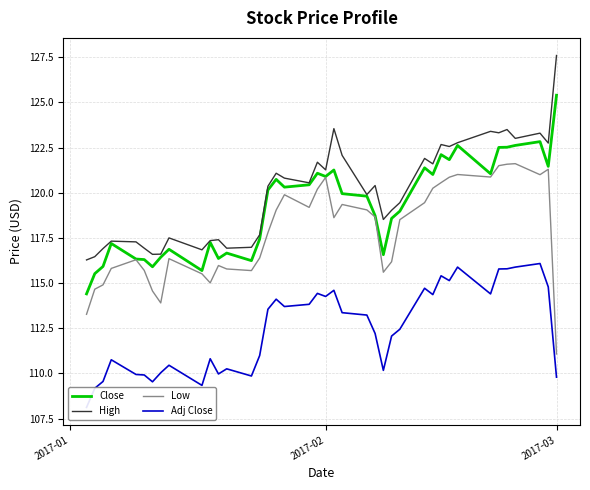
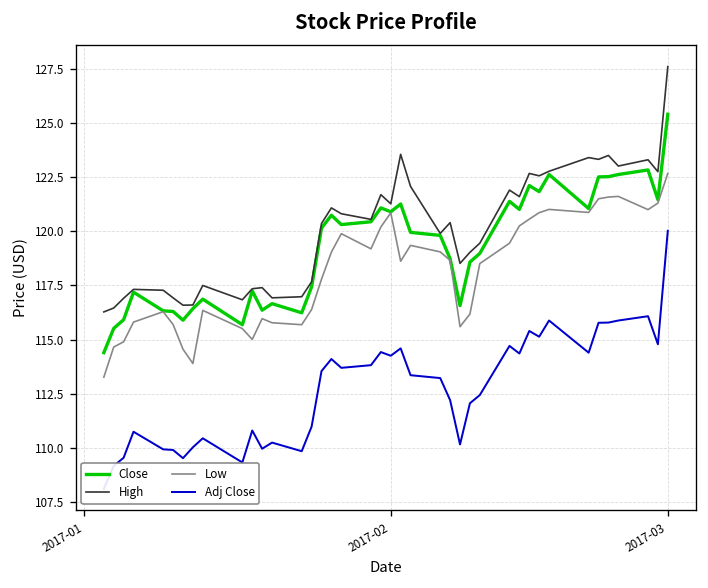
Low, 2017-03: 111.1 -> 122.7
Adj Close, 2017-03: 109.8 -> 120.0
